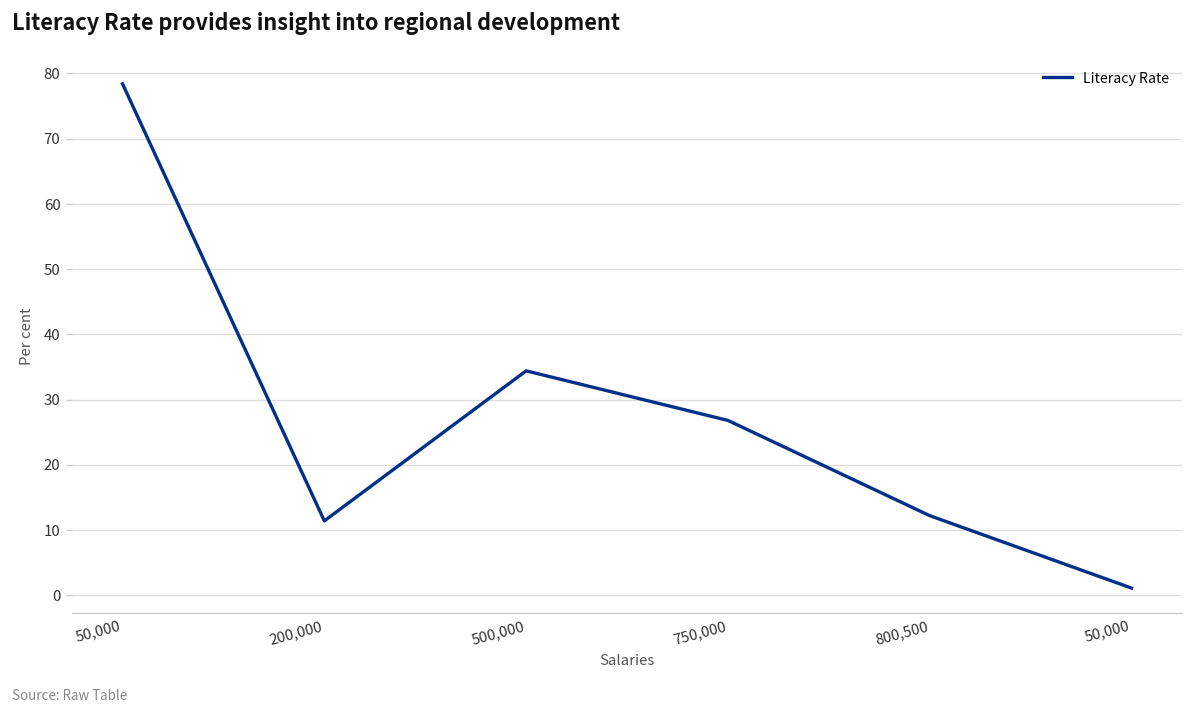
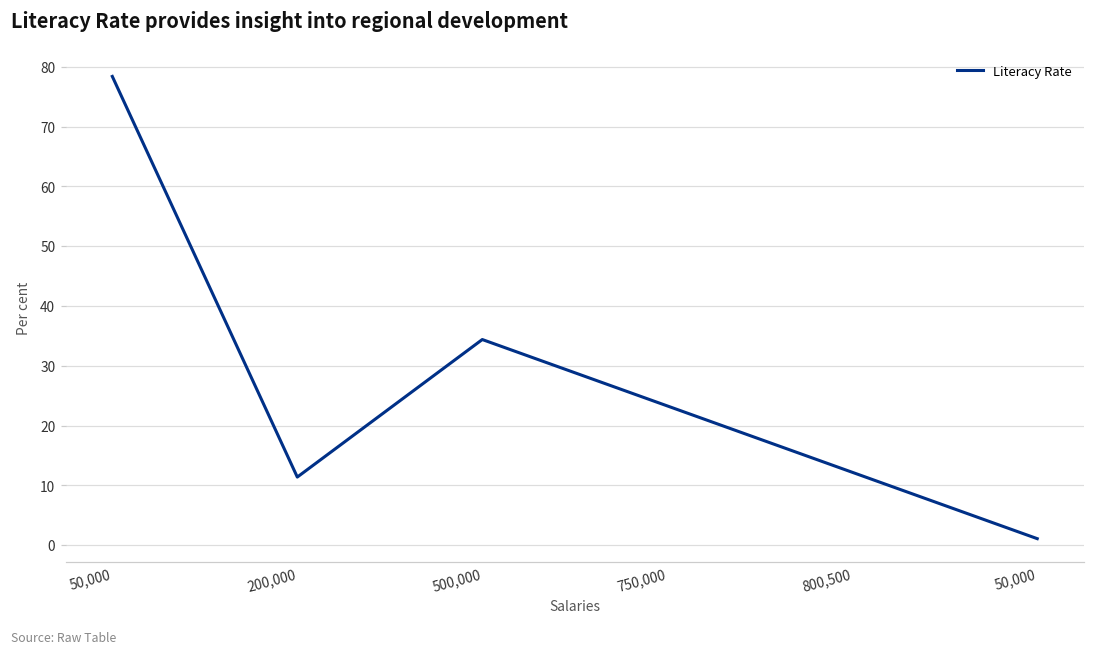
750,000: 27 -> 23
